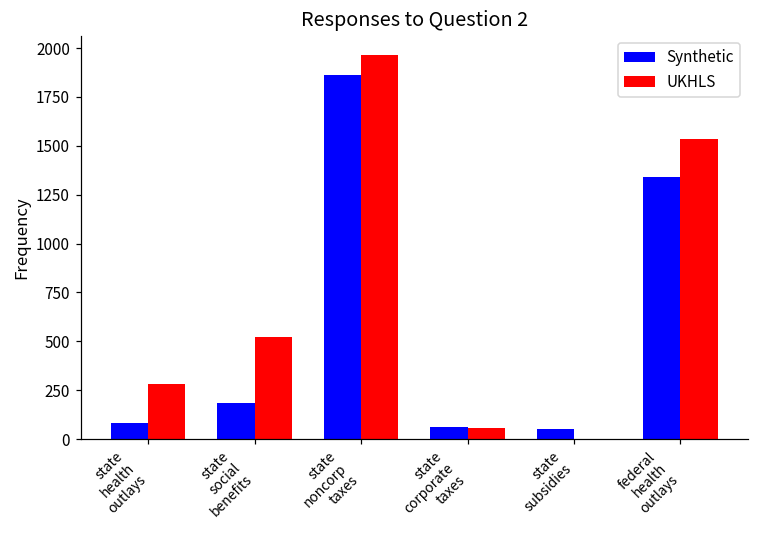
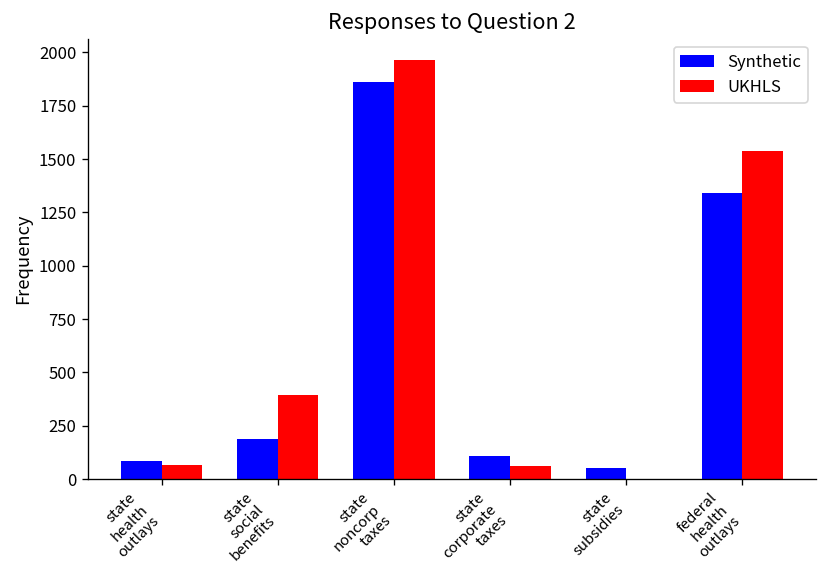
UKHLS, state health outlays: 280 -> 70
UKHLS, state social benefits: 520 -> 400
Synthetic, state corporate taxes: 60 -> 110
